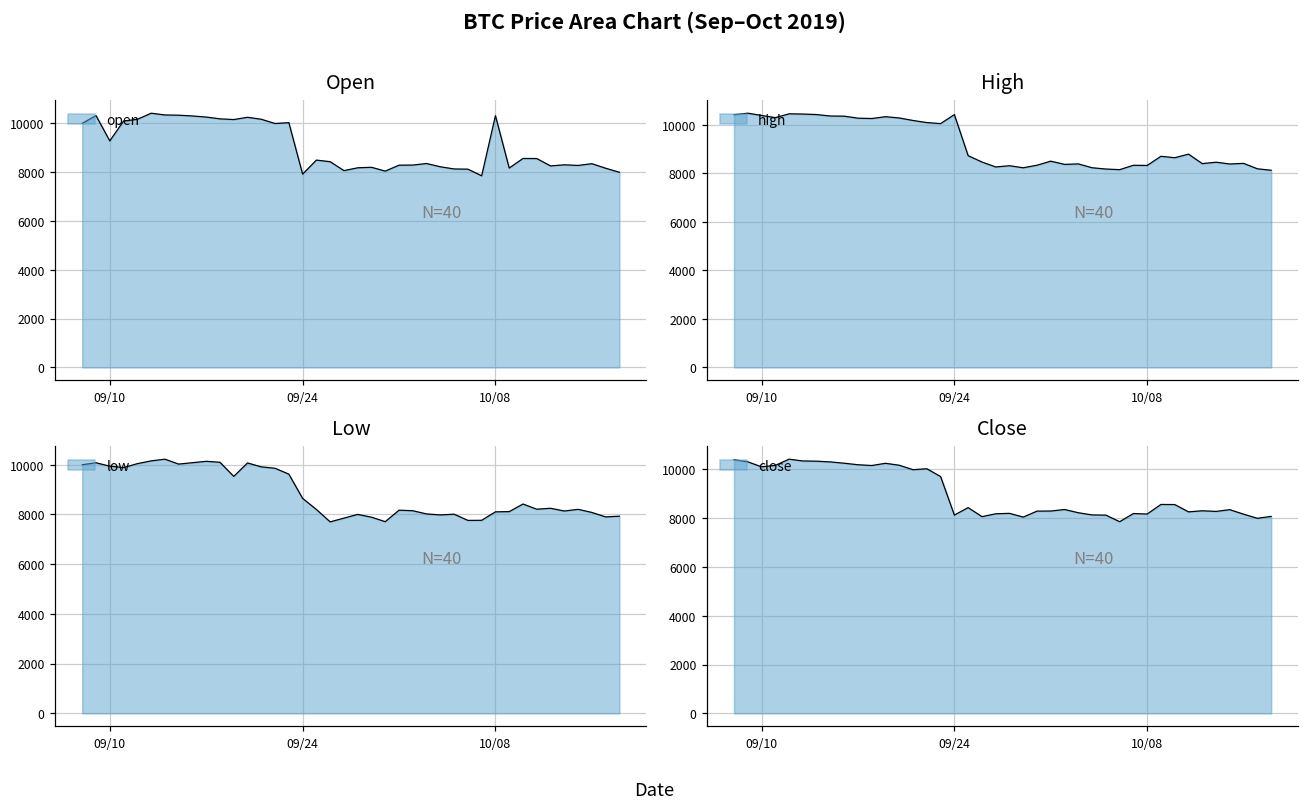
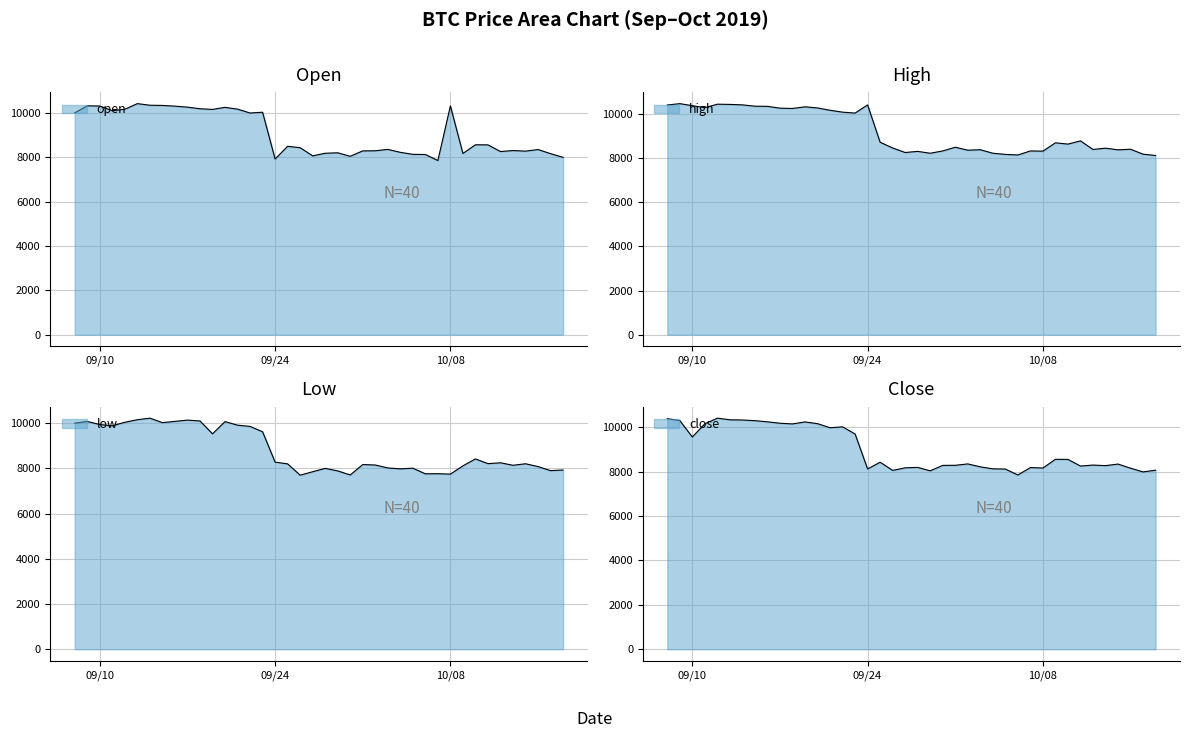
Open, 09/10: 9300 -> 10300
Low, 09/24: 8600 -> 8300
Low, 10/08: 8100 -> 7700
Close, 09/10: 10100 -> 9600
